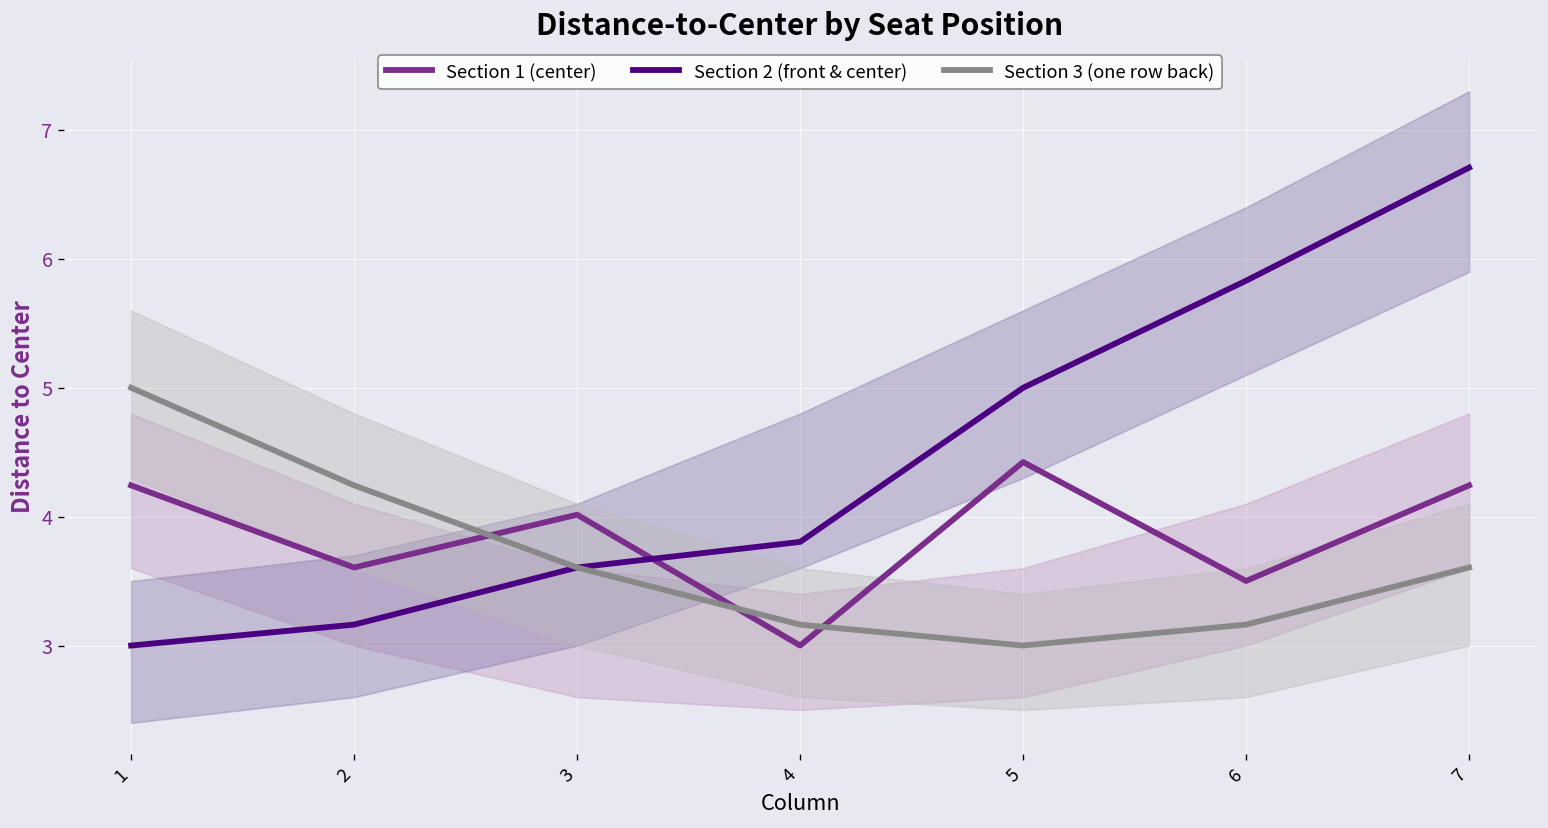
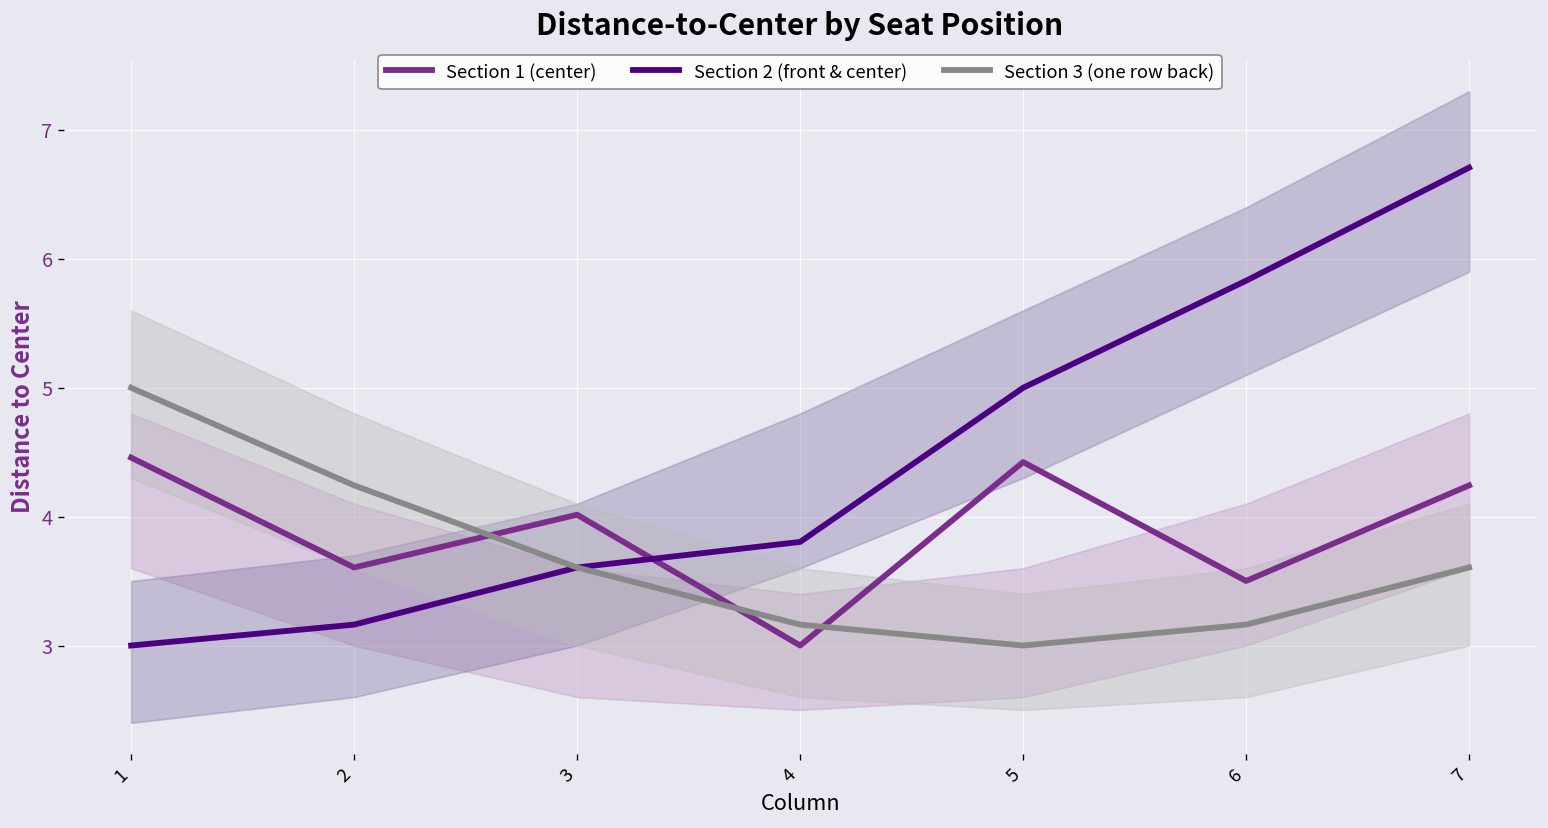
Section 1 (center), 1: 4.24 -> 4.46
